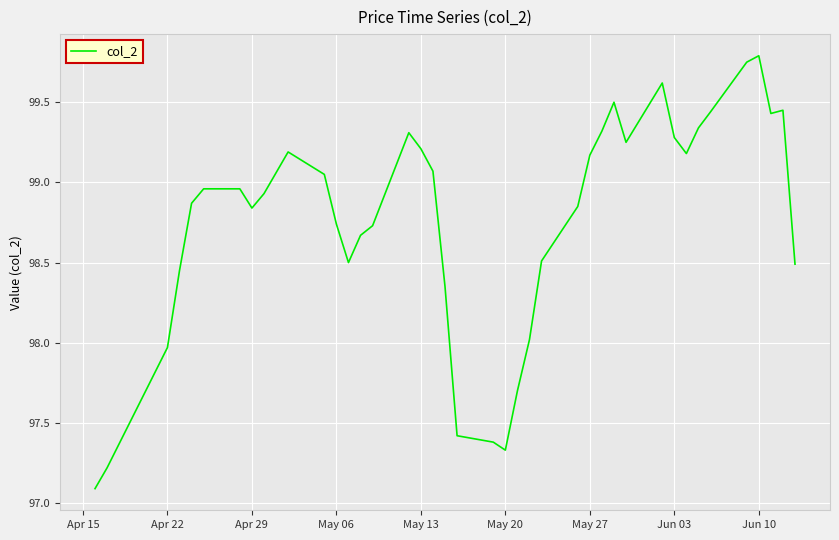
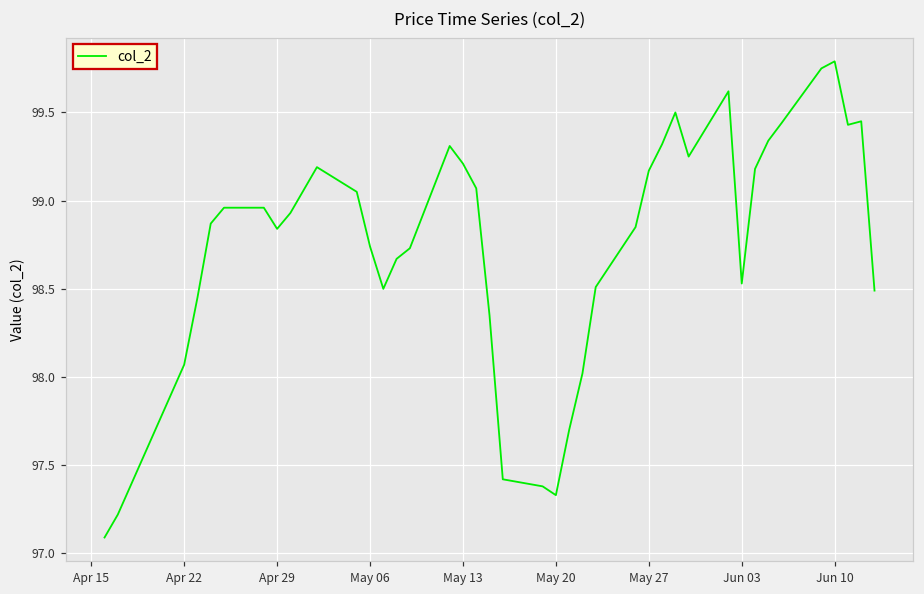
Apr 22: 97.97 -> 98.07
Jun 03: 99.28 -> 98.53
